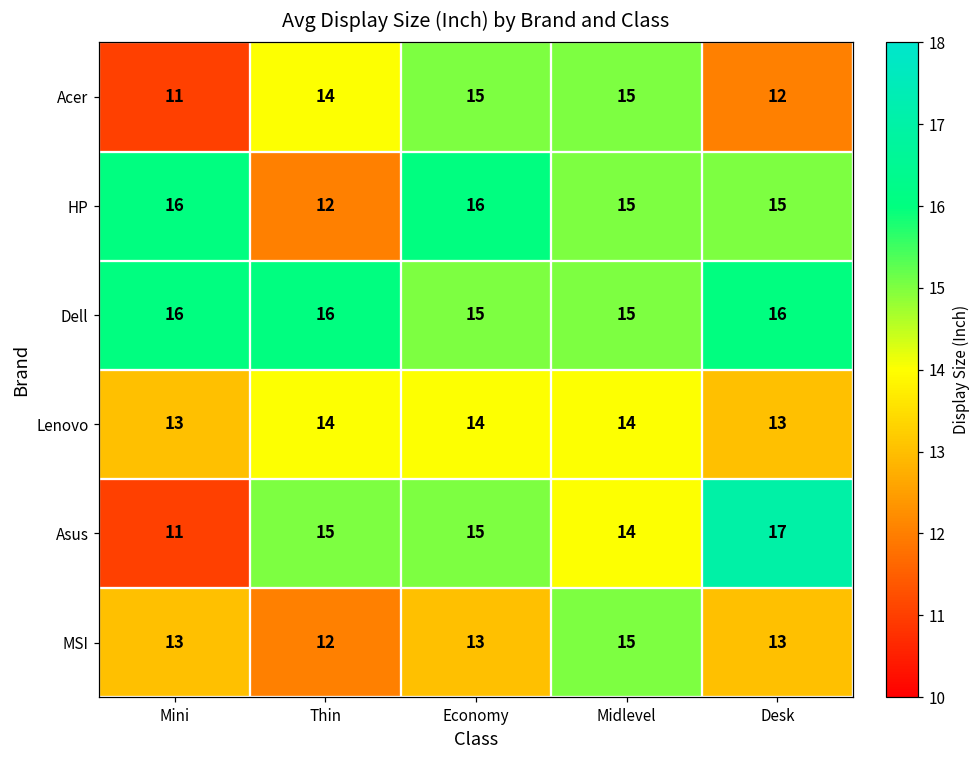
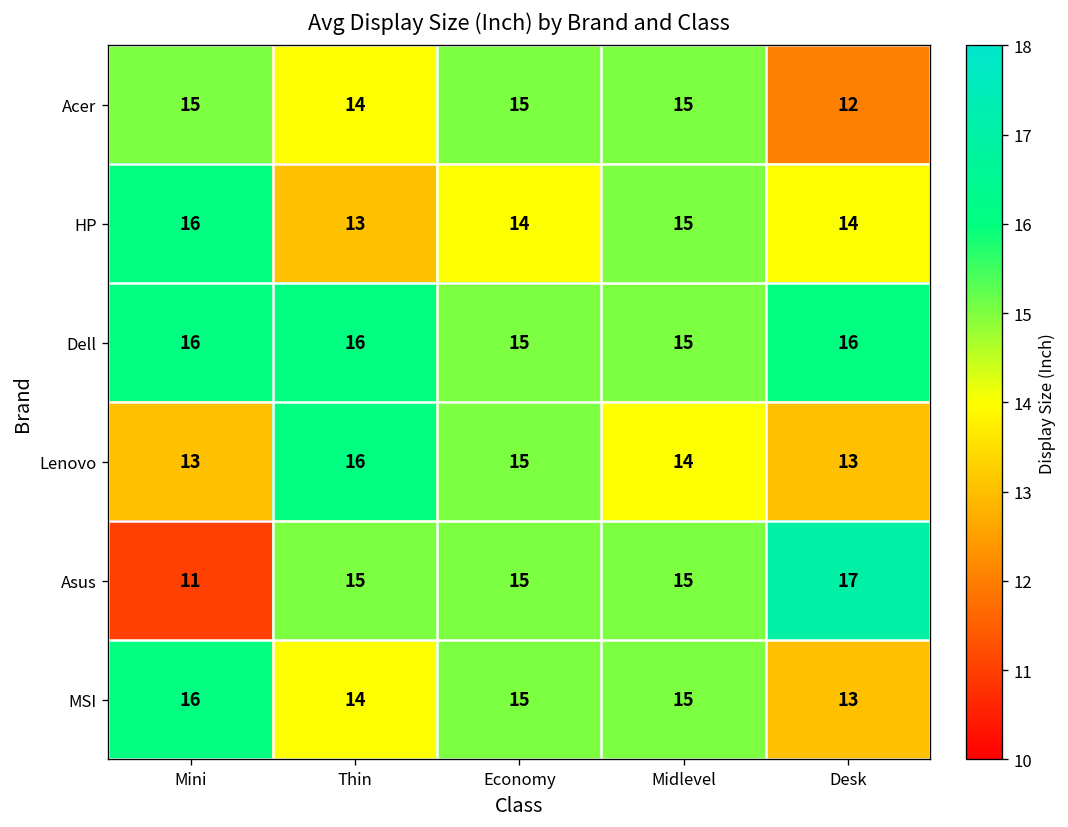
Acer, Mini: 11 -> 15
HP, Thin: 12 -> 13
HP, Economy: 16 -> 14
HP, Desk: 15 -> 14
Lenovo, Thin: 14 -> 16
Lenovo, Economy: 14 -> 15
Asus, Midlevel: 14 -> 15
MSI, Mini: 13 -> 16
MSI, Thin: 12 -> 14
MSI, Economy: 13 -> 15
